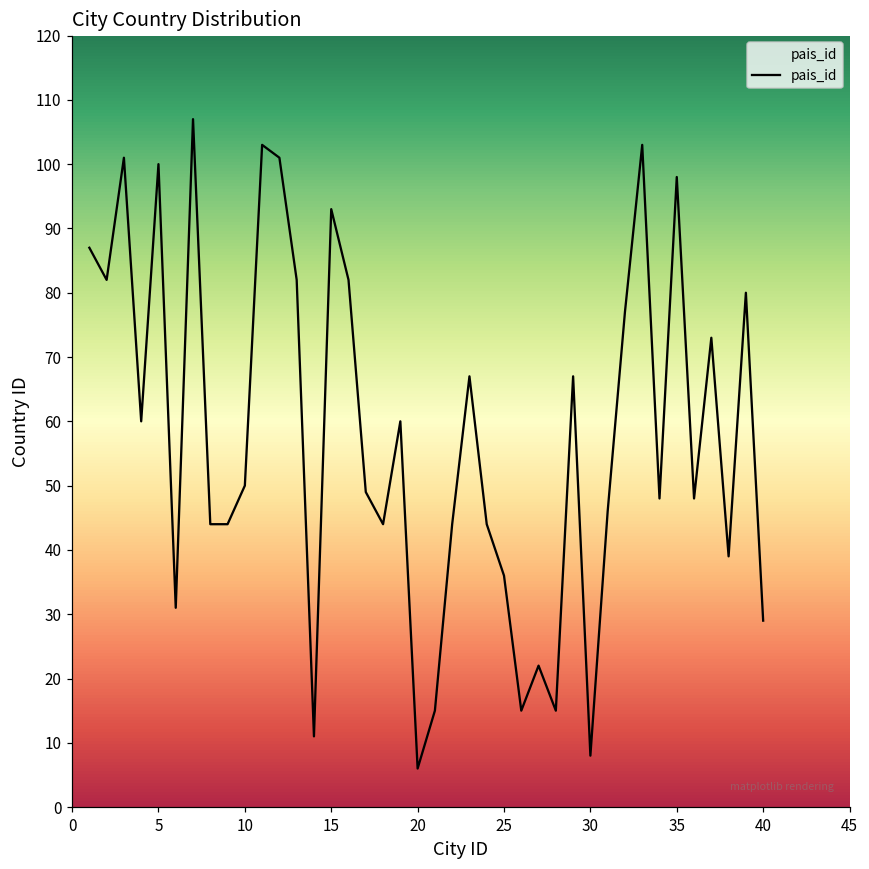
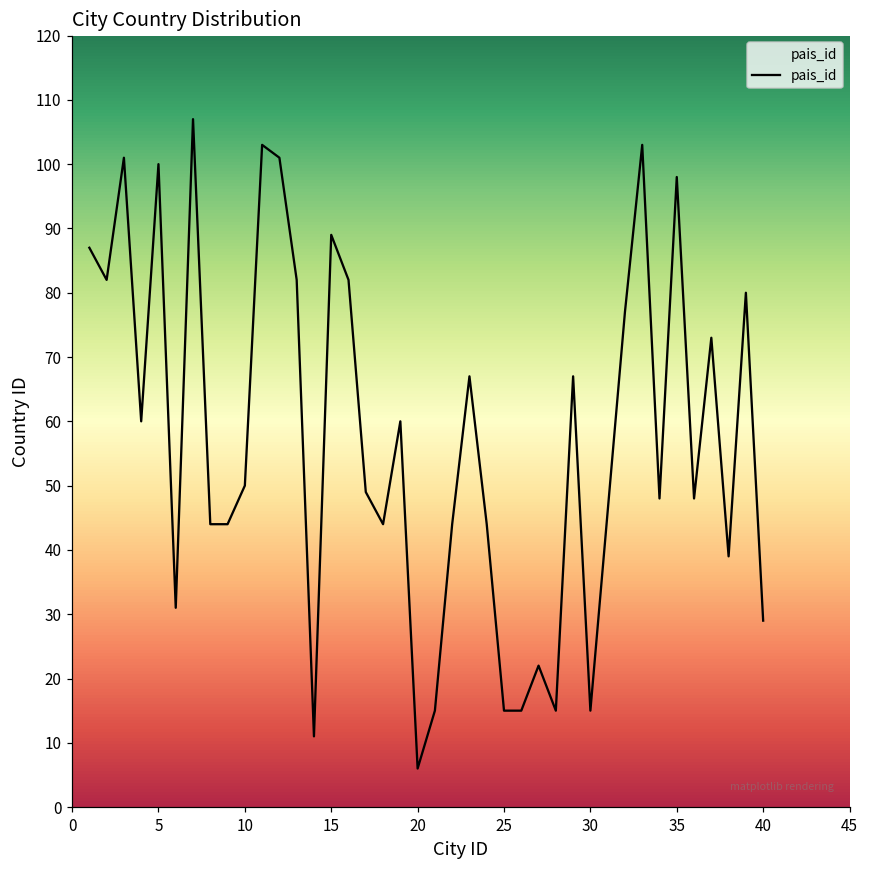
15: 93 -> 89
25: 36 -> 15
30: 8 -> 15
